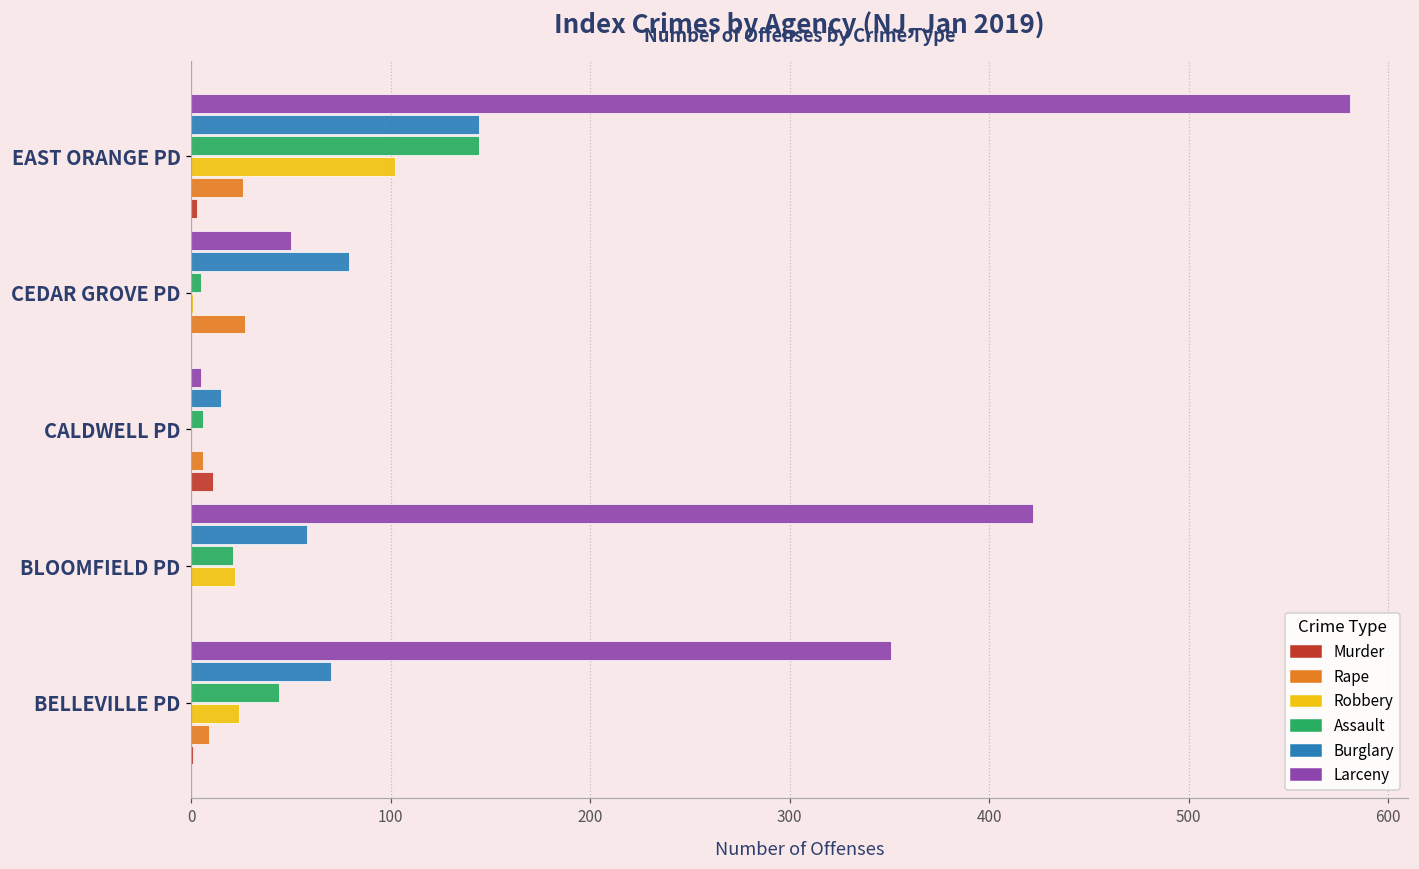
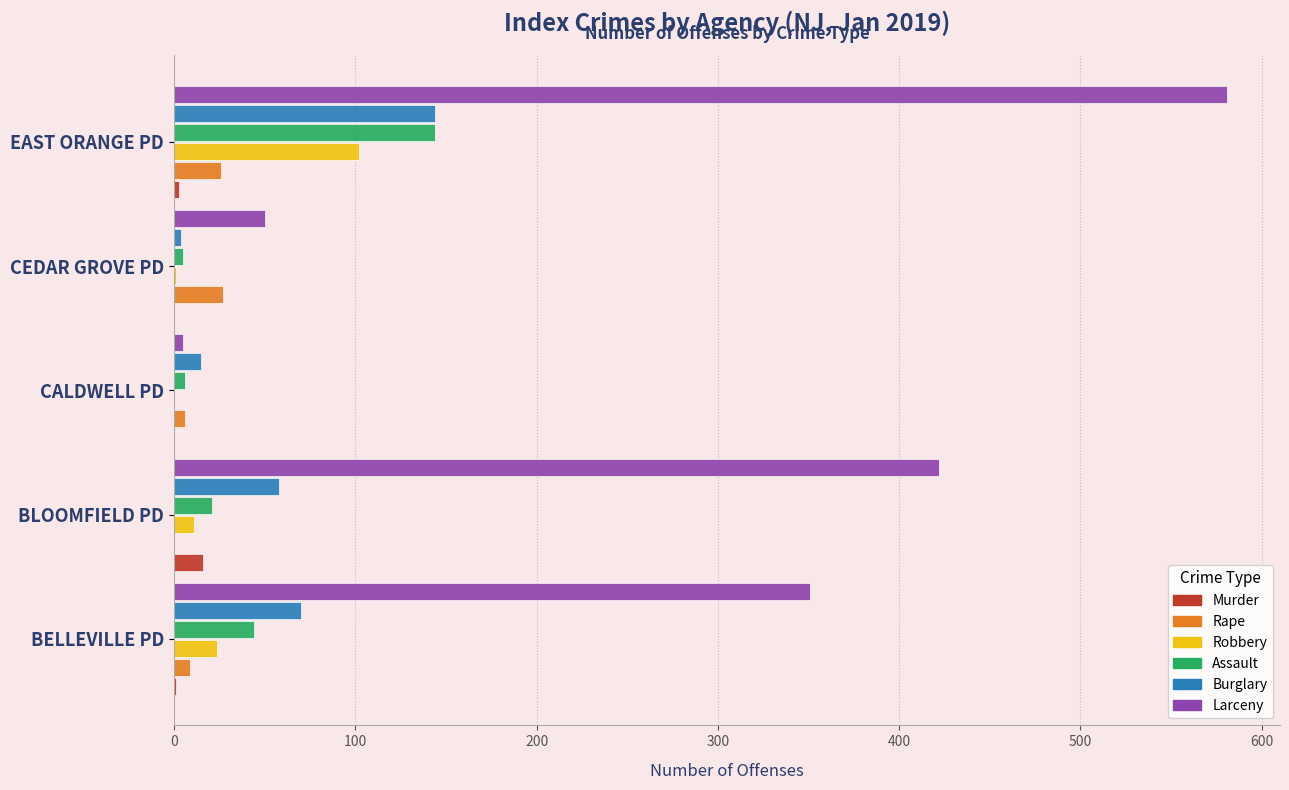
Burglary, CEDAR GROVE PD: 79 -> 4
Murder, CALDWELL PD: 11 -> 0
Robbery, BLOOMFIELD PD: 22 -> 11
Murder, BLOOMFIELD PD: 0 -> 16
